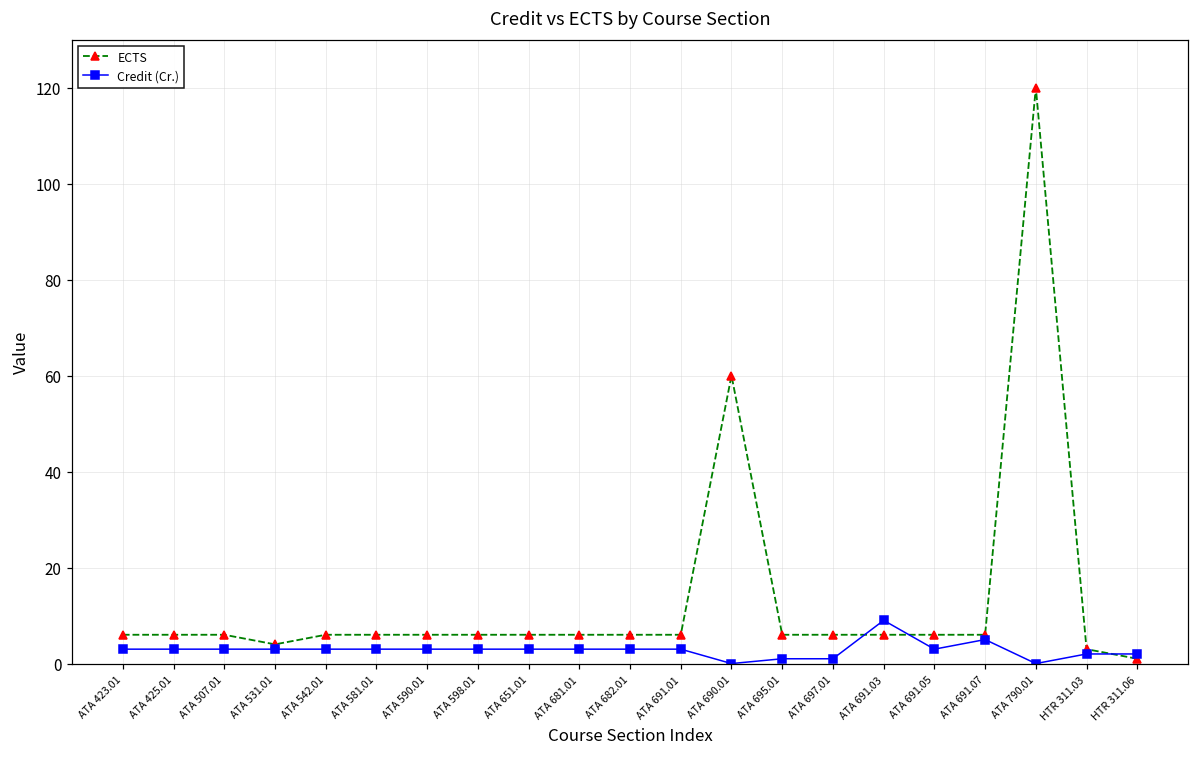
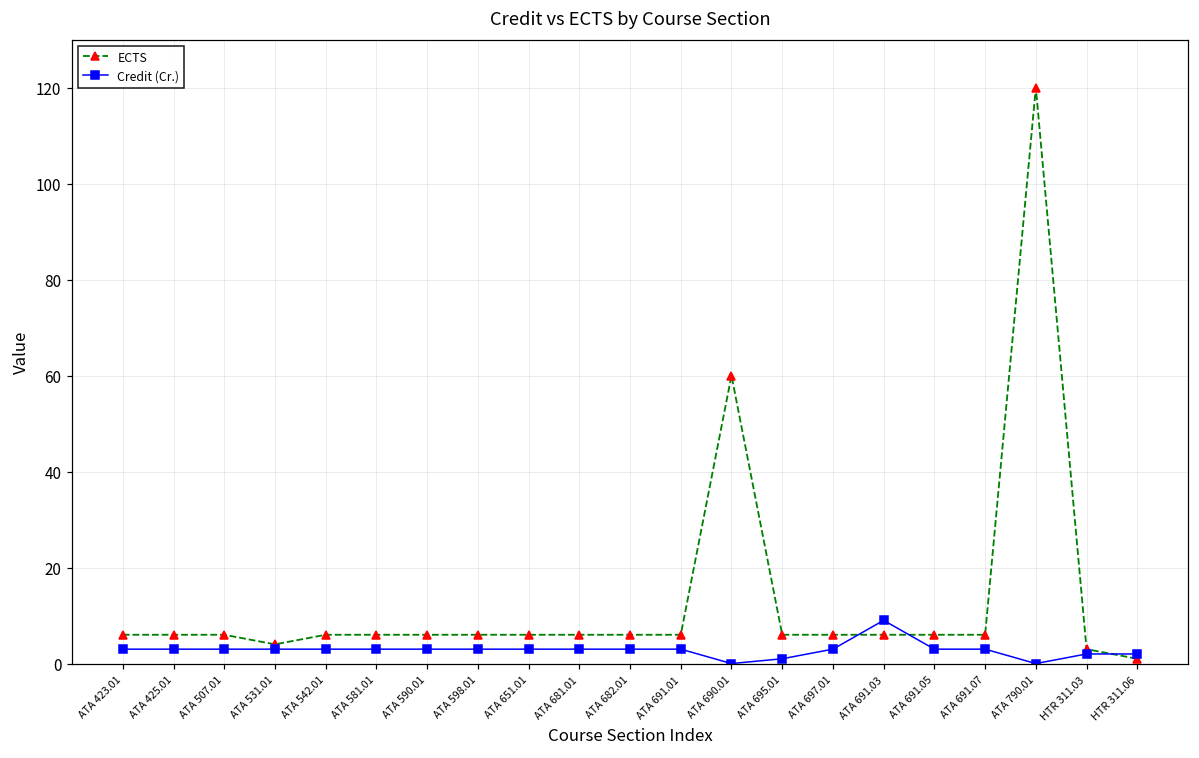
Credit (Cr.), ATA 697.01: 1 -> 3
Credit (Cr.), ATA 691.07: 5 -> 3
